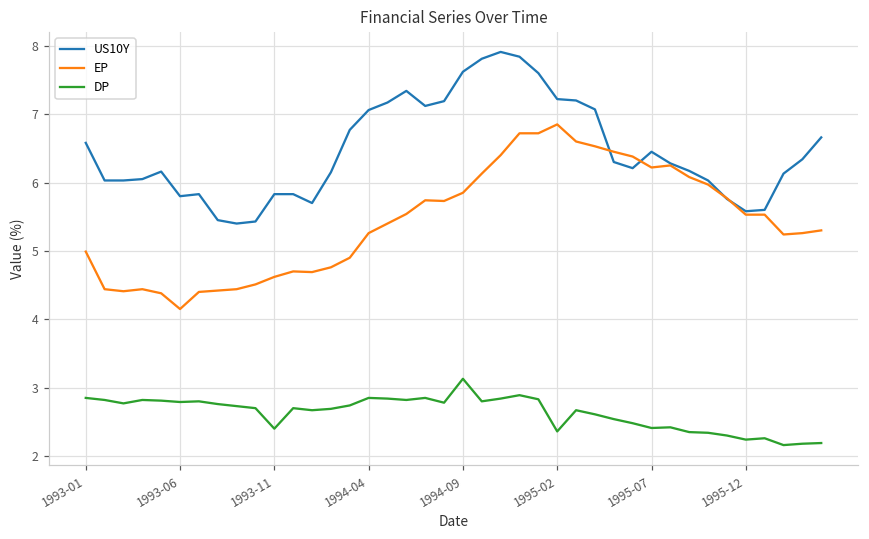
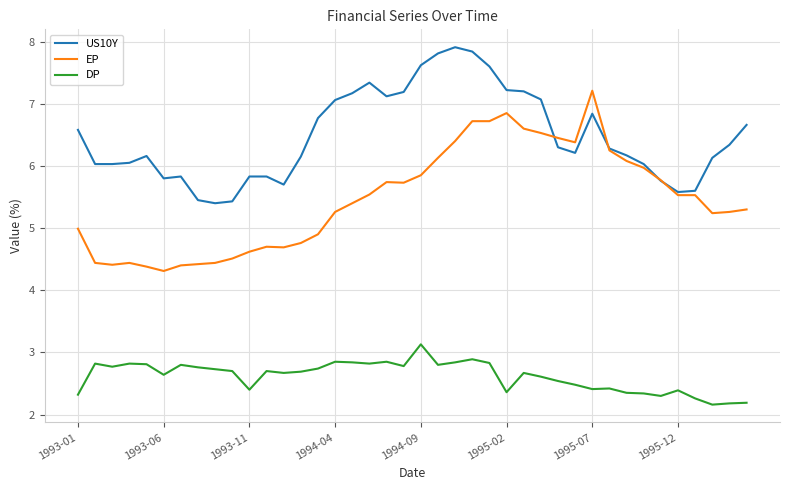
DP, 1993-01: 2.9 -> 2.3
EP, 1993-06: 4.2 -> 4.3
DP, 1993-06: 2.8 -> 2.6
US10Y, 1995-07: 6.5 -> 6.8
EP, 1995-07: 6.2 -> 7.2
DP, 1995-12: 2.2 -> 2.4
